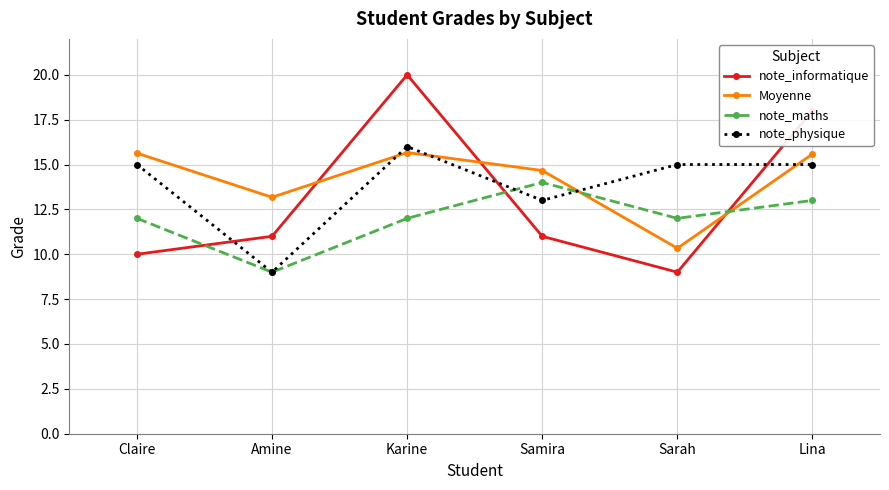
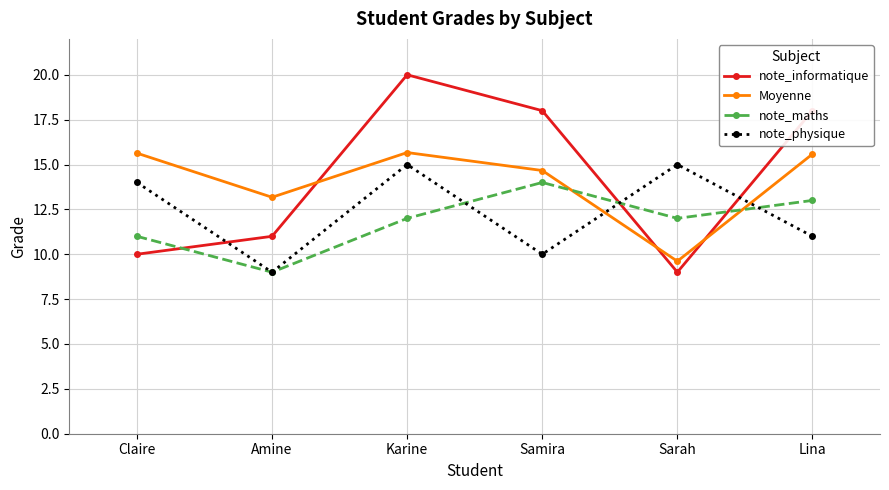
note_maths, Claire: 12 -> 11
note_physique, Claire: 15 -> 14
note_physique, Karine: 16 -> 15
note_informatique, Samira: 11 -> 18
note_physique, Samira: 13 -> 10
Moyenne, Sarah: 10.3 -> 9.6
note_physique, Lina: 15 -> 11
